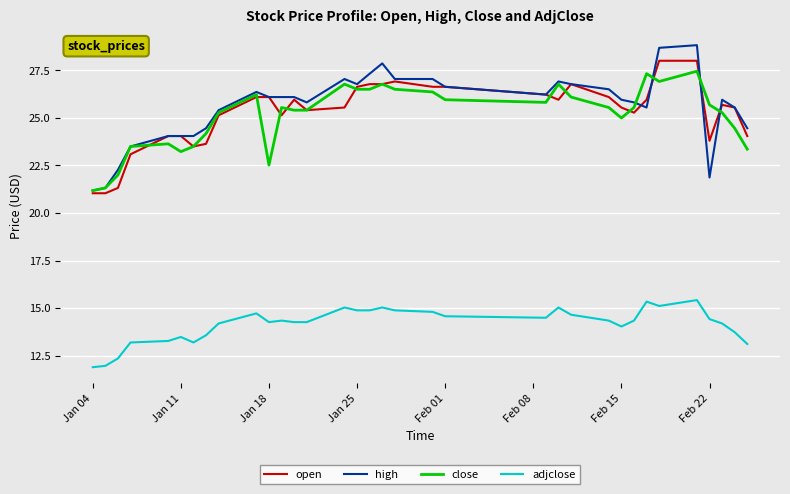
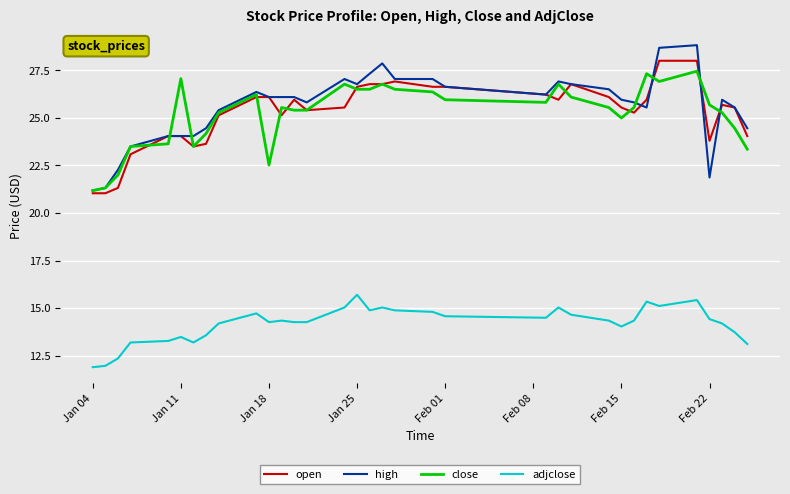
close, Jan 11: 23.2 -> 27.1
adjclose, Jan 25: 14.9 -> 15.7
